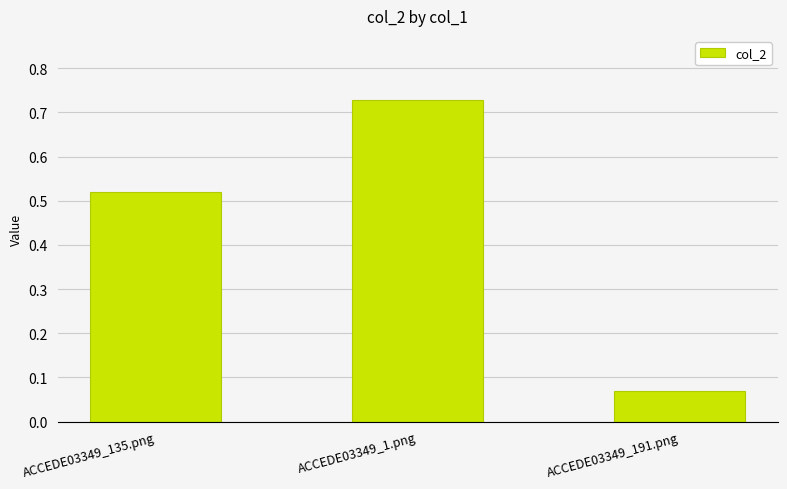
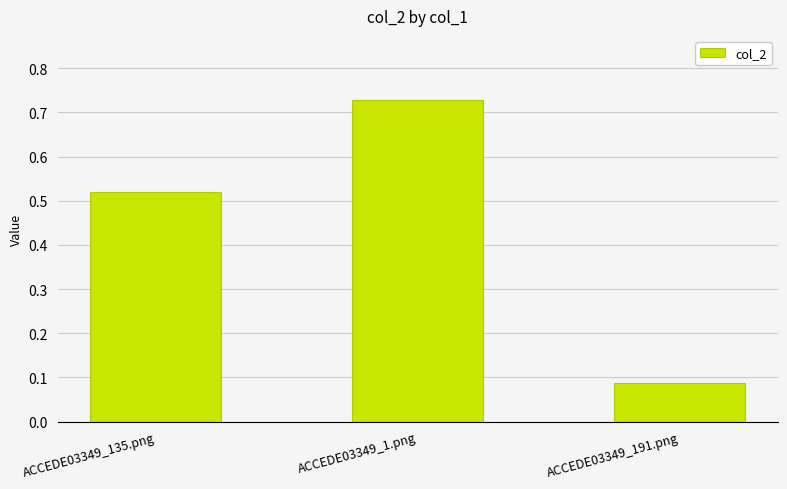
ACCEDE03349_191.png: 0.07 -> 0.09
